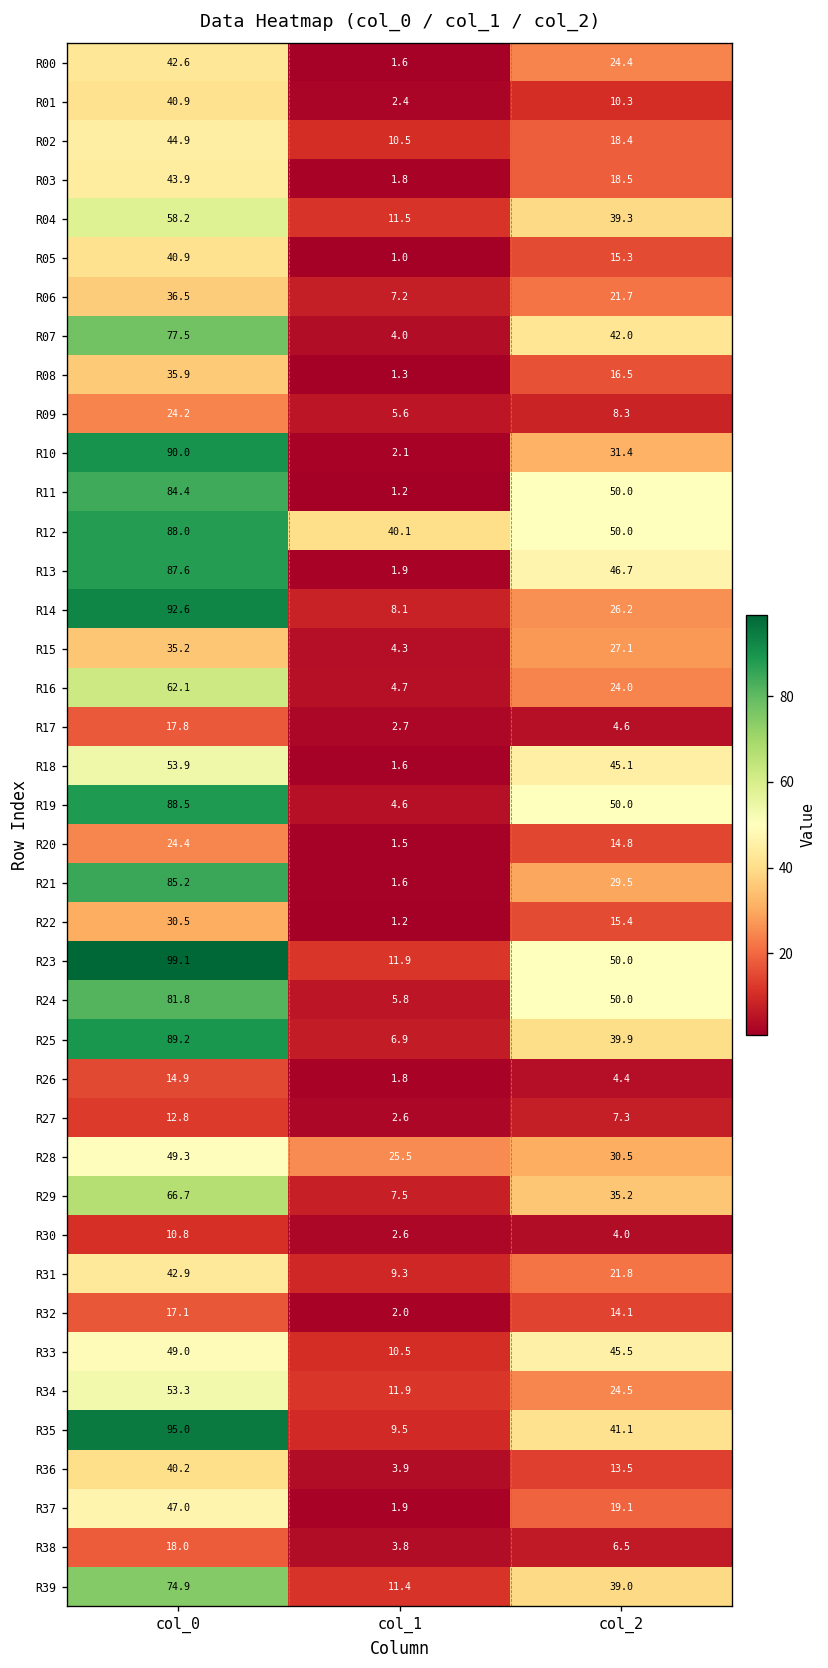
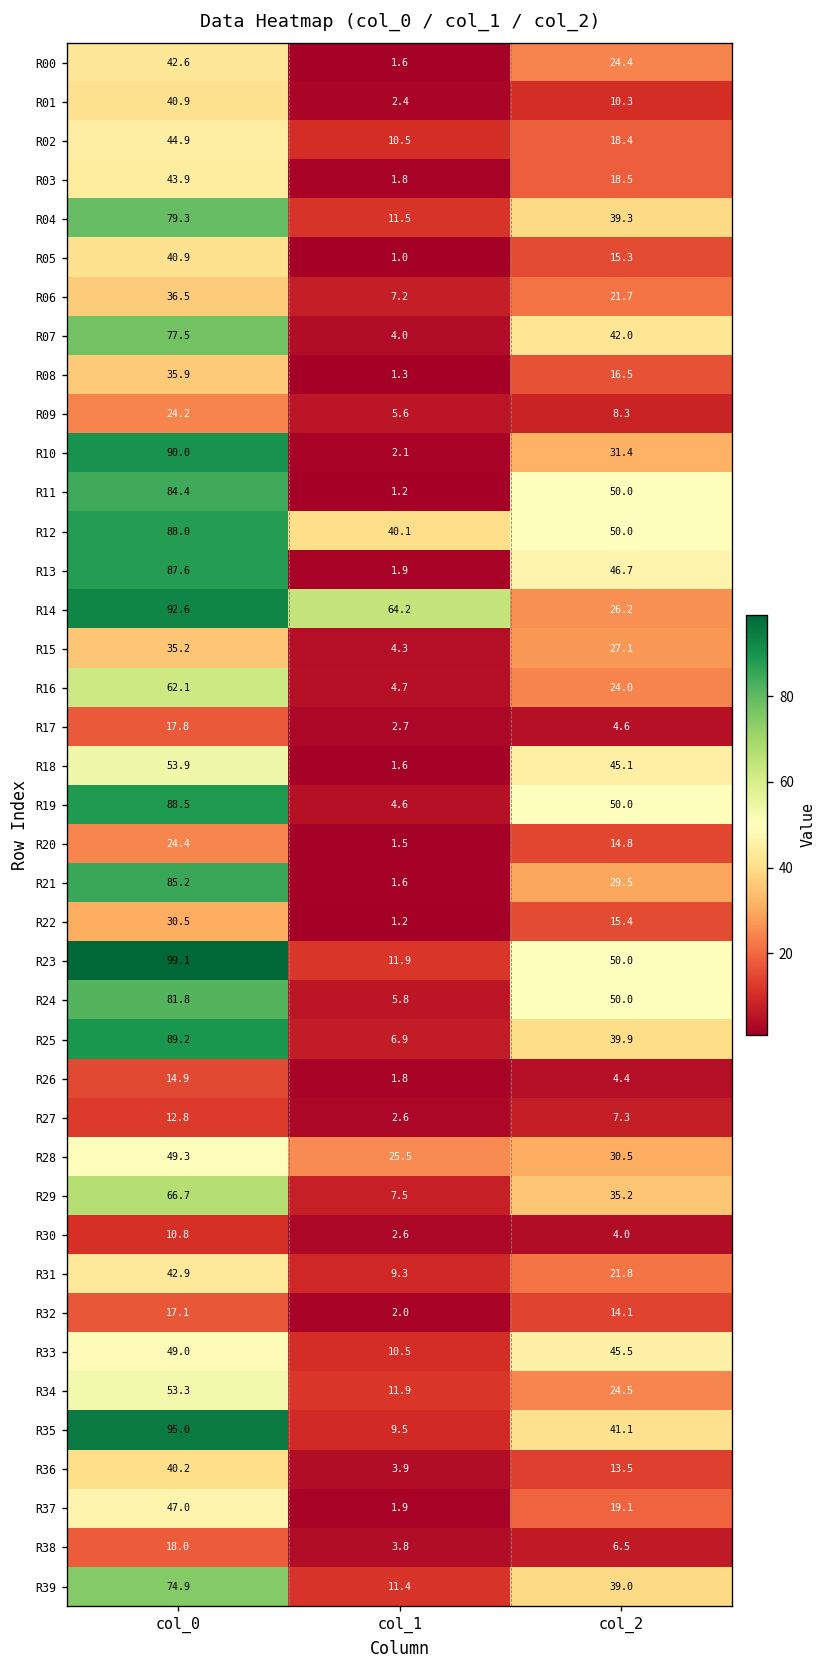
R04, col_0: 58.2 -> 79.3
R14, col_1: 8.1 -> 64.2
